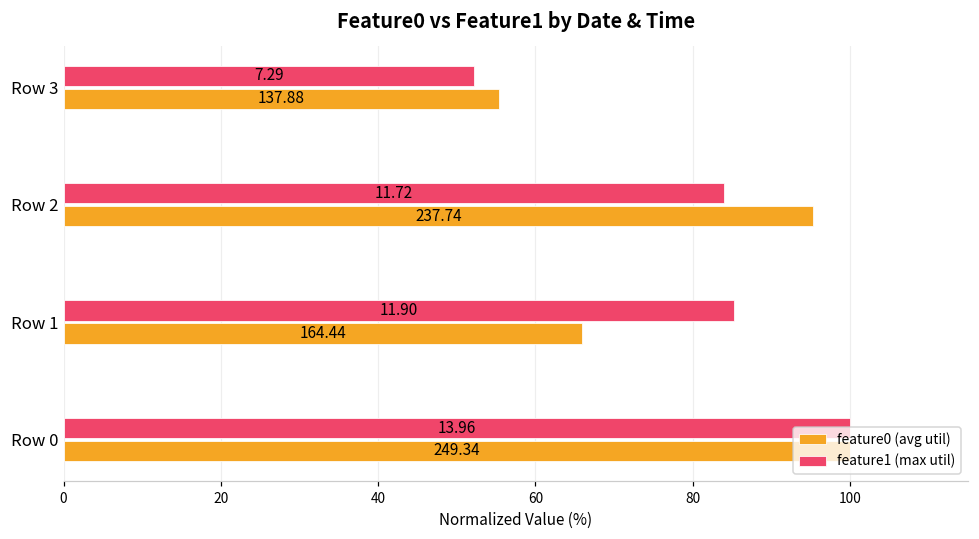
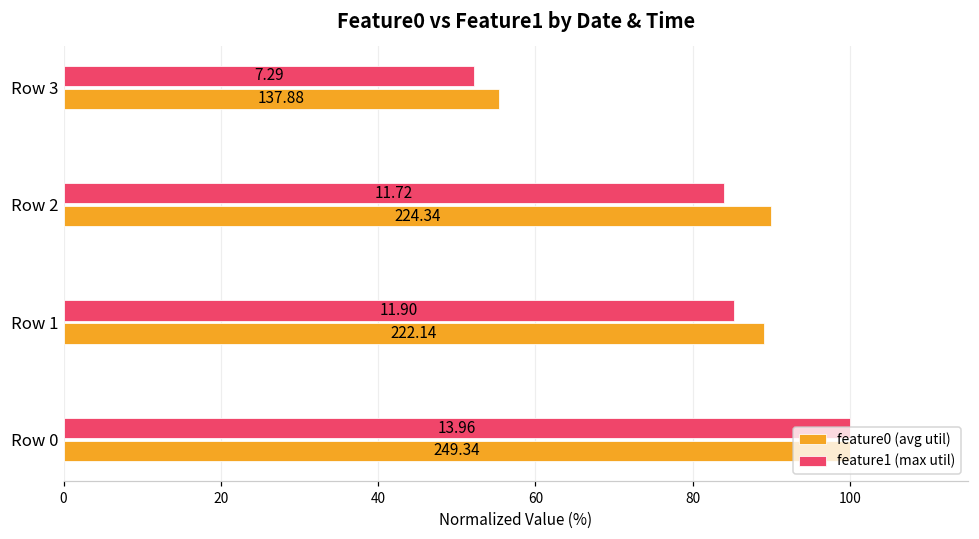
feature0 (avg util), Row 2: 237.74 -> 224.34
feature0 (avg util), Row 1: 164.44 -> 222.14
